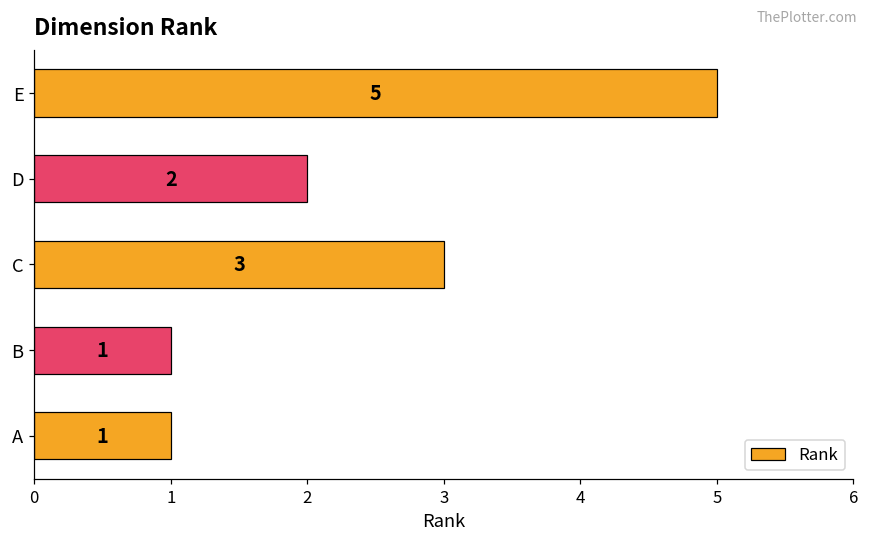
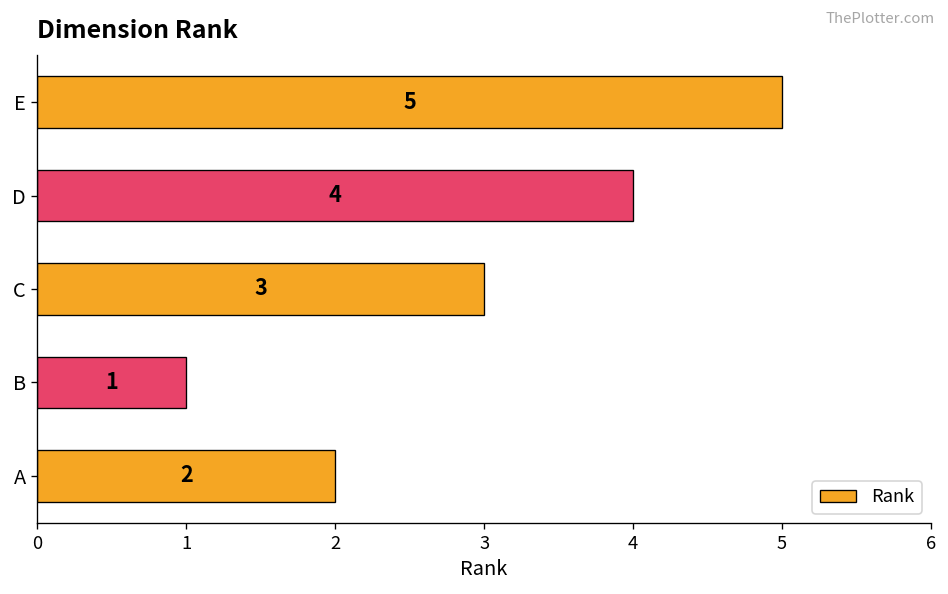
D: 2 -> 4
A: 1 -> 2
